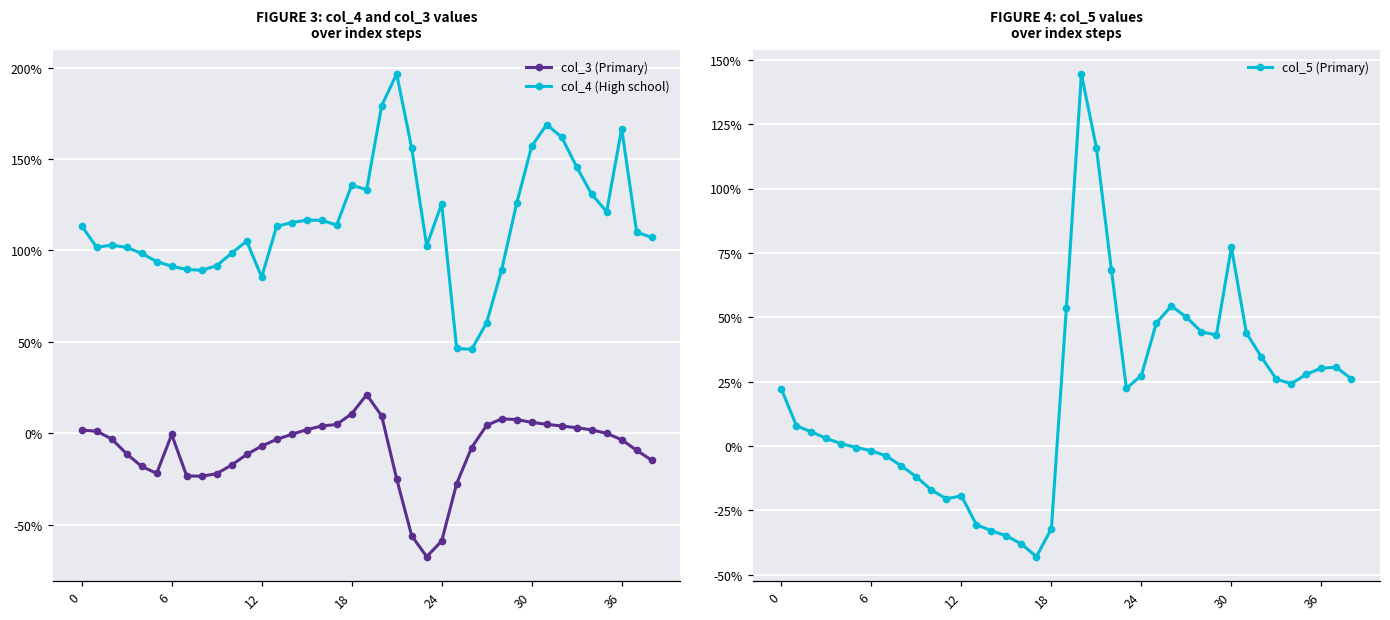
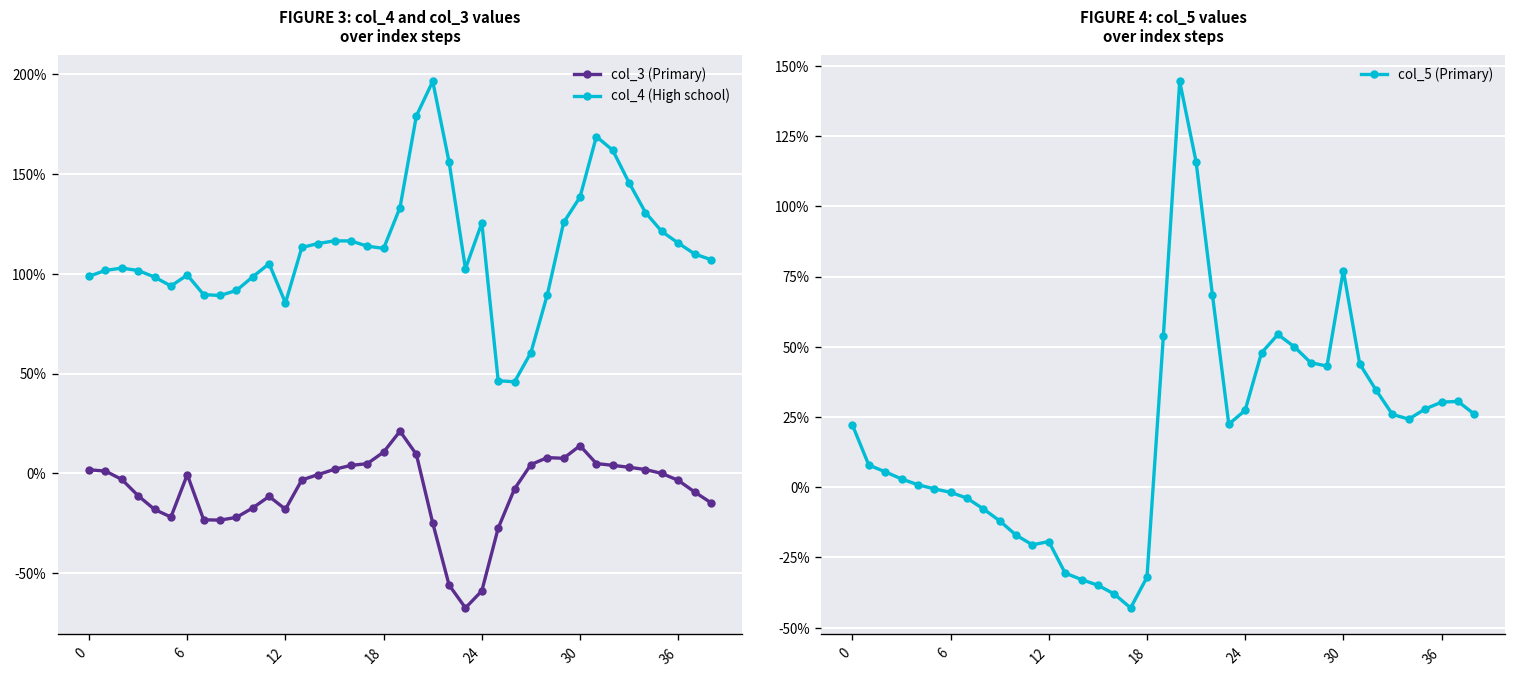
FIGURE 3: col_4 and col_3 values over index steps, col_4 (High school), 0: 113% -> 99%
FIGURE 3: col_4 and col_3 values over index steps, col_4 (High school), 6: 91% -> 99%
FIGURE 3: col_4 and col_3 values over index steps, col_3 (Primary), 12: -7% -> -18%
FIGURE 3: col_4 and col_3 values over index steps, col_4 (High school), 18: 136% -> 113%
FIGURE 3: col_4 and col_3 values over index steps, col_3 (Primary), 30: 6% -> 14%
FIGURE 3: col_4 and col_3 values over index steps, col_4 (High school), 30: 157% -> 139%
FIGURE 3: col_4 and col_3 values over index steps, col_4 (High school), 36: 167% -> 115%
